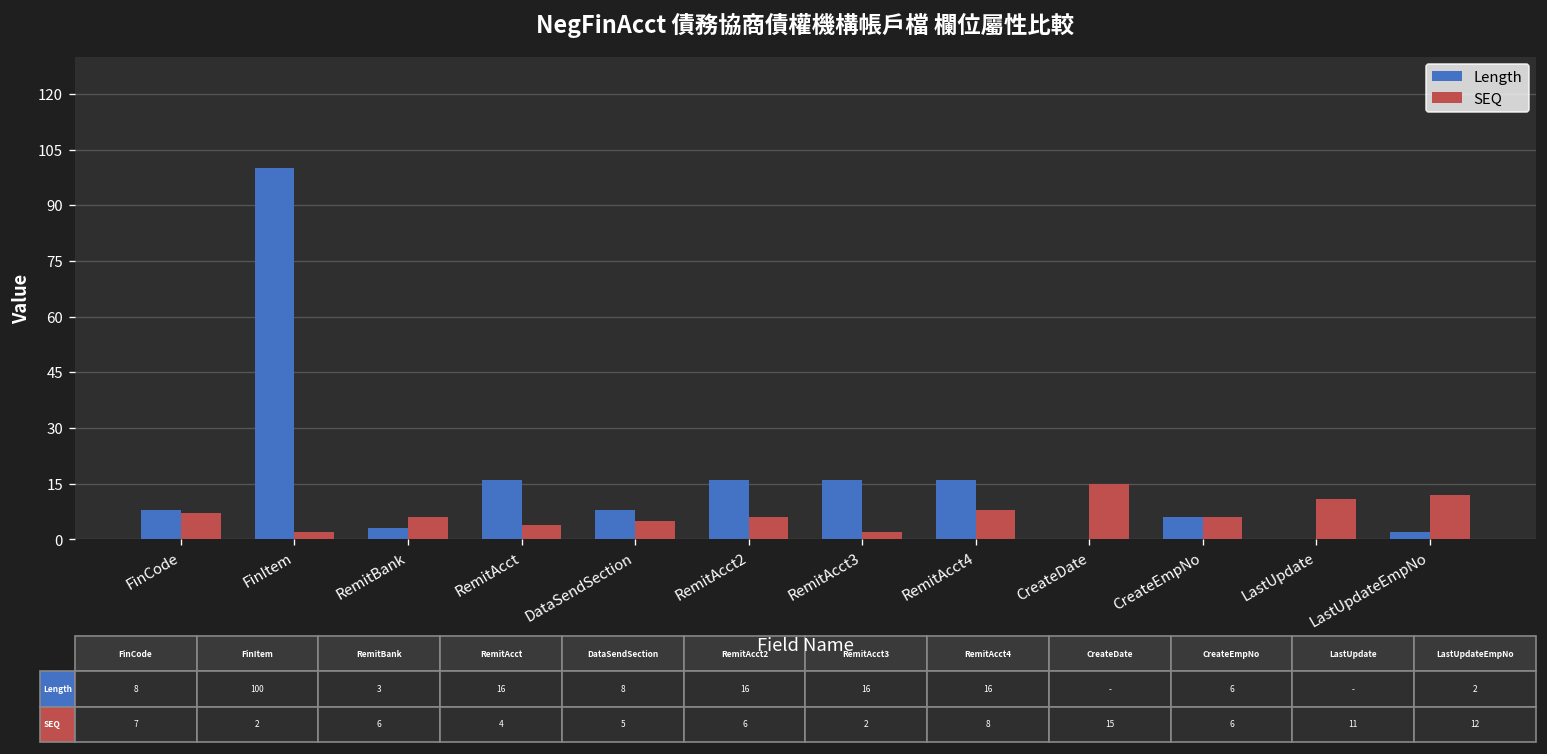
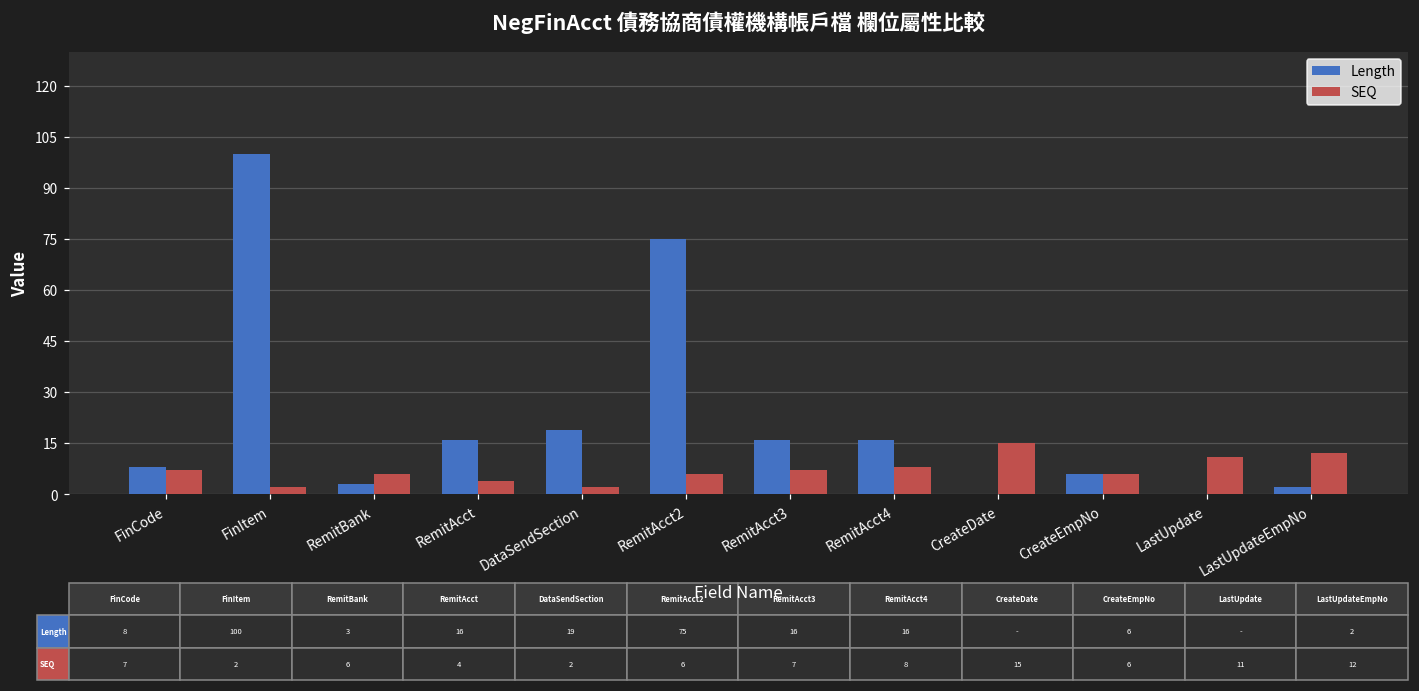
Length, DataSendSection: 8 -> 19
SEQ, DataSendSection: 5 -> 2
Length, RemitAcct2: 16 -> 75
SEQ, RemitAcct3: 2 -> 7
